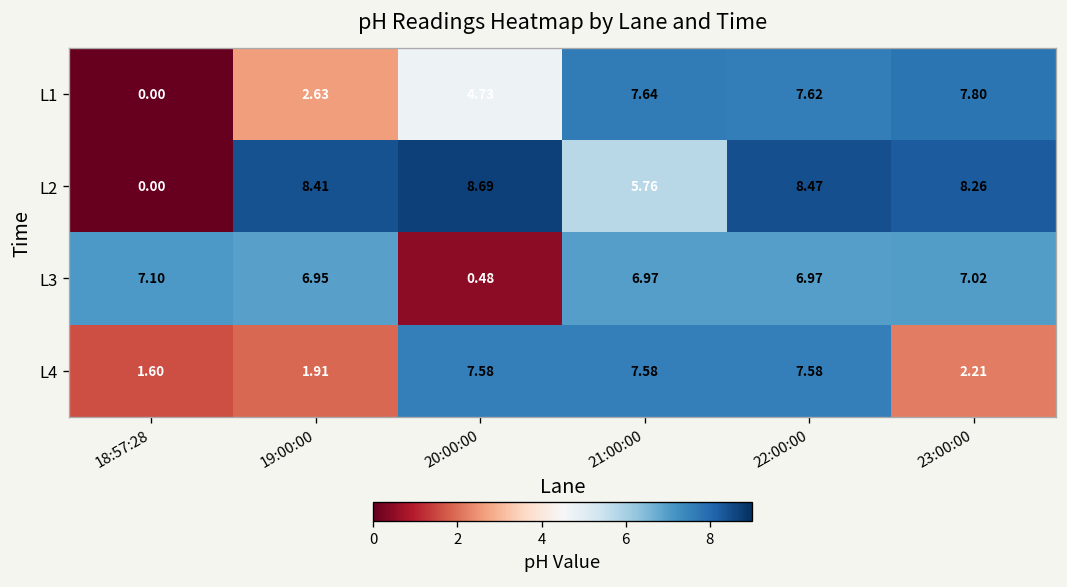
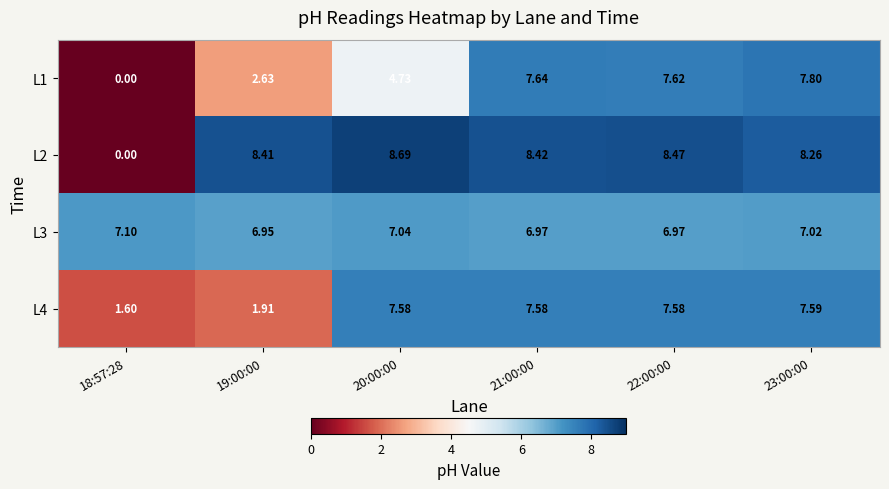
L2, 21:00:00: 5.76 -> 8.42
L3, 20:00:00: 0.48 -> 7.04
L4, 23:00:00: 2.21 -> 7.59
